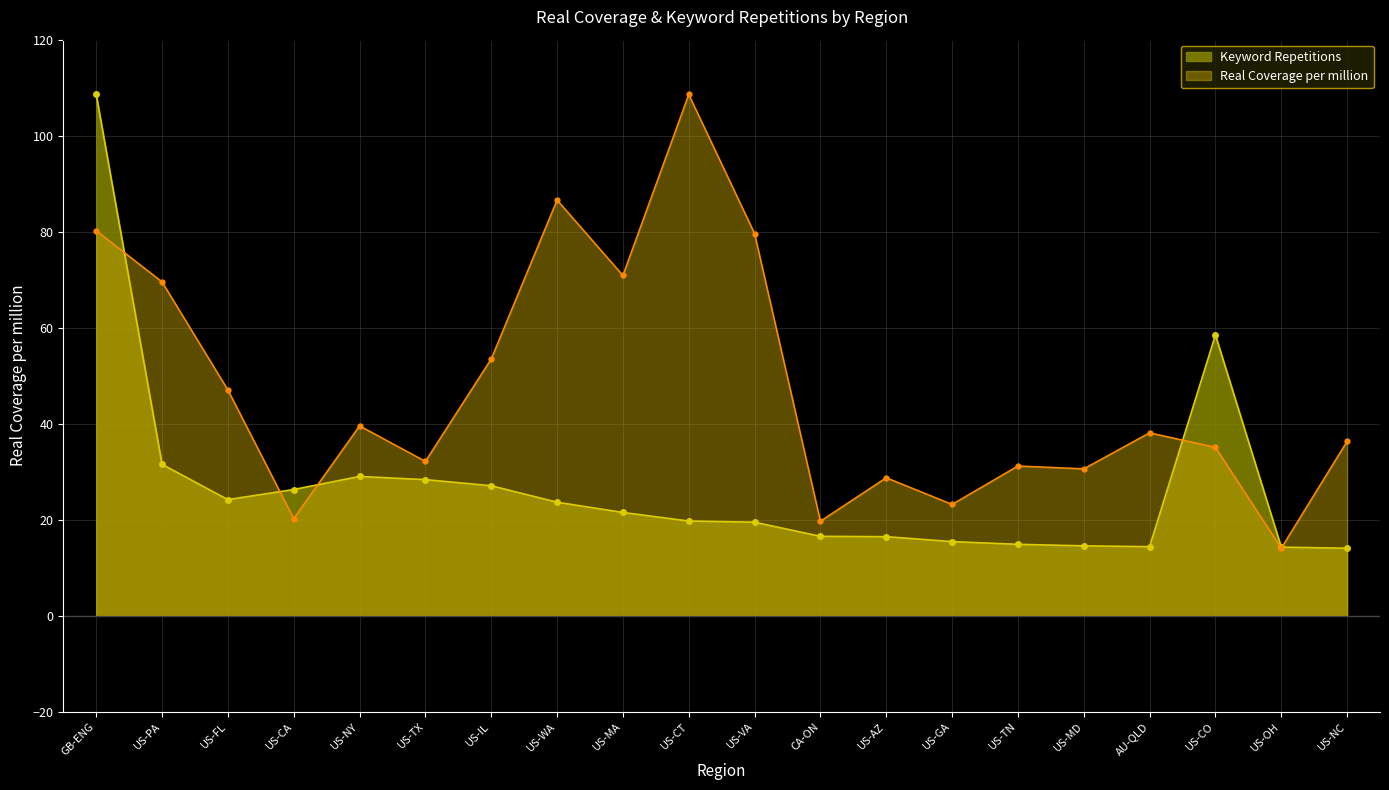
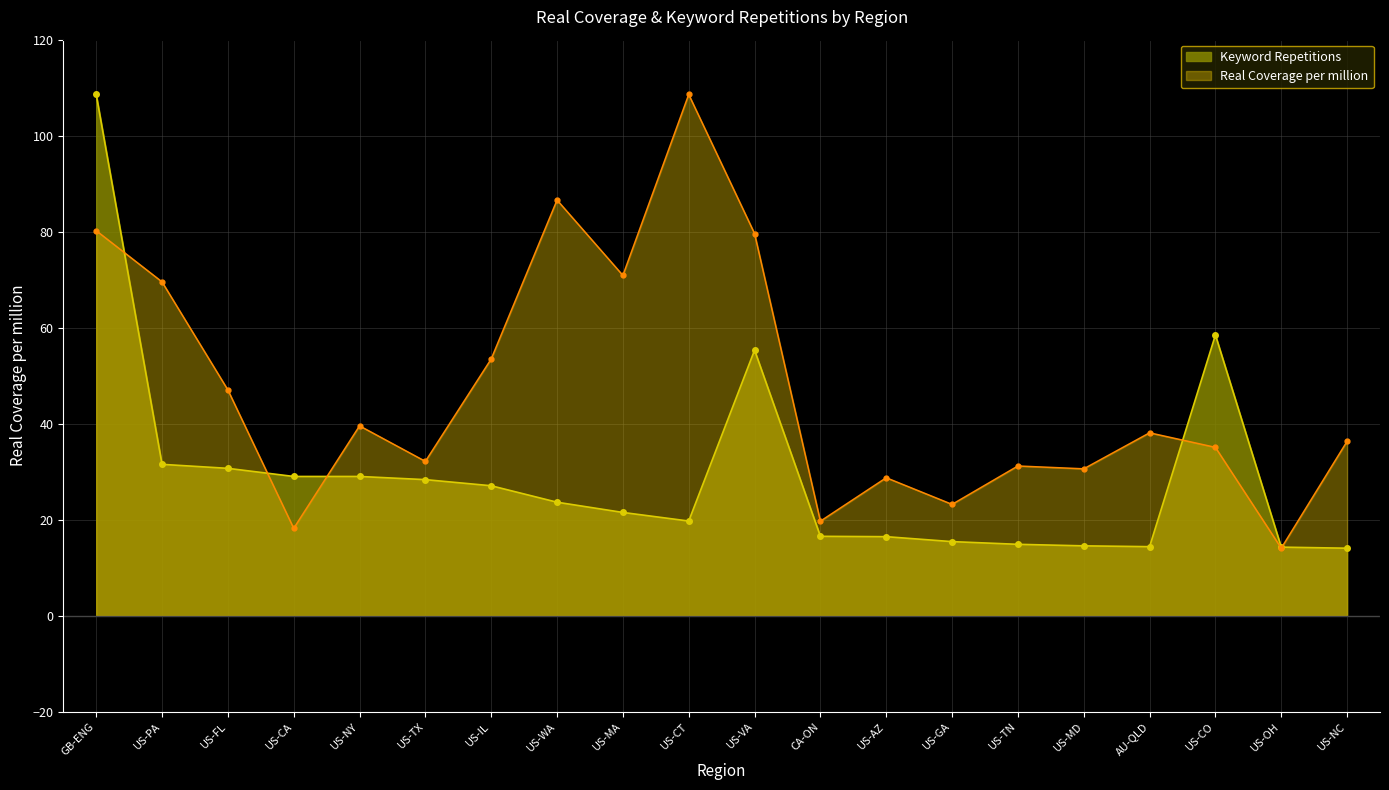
Keyword Repetitions, US-FL: 24 -> 31
Keyword Repetitions, US-CA: 26 -> 29
Real Coverage per million, US-CA: 20 -> 18
Keyword Repetitions, US-VA: 19 -> 55
